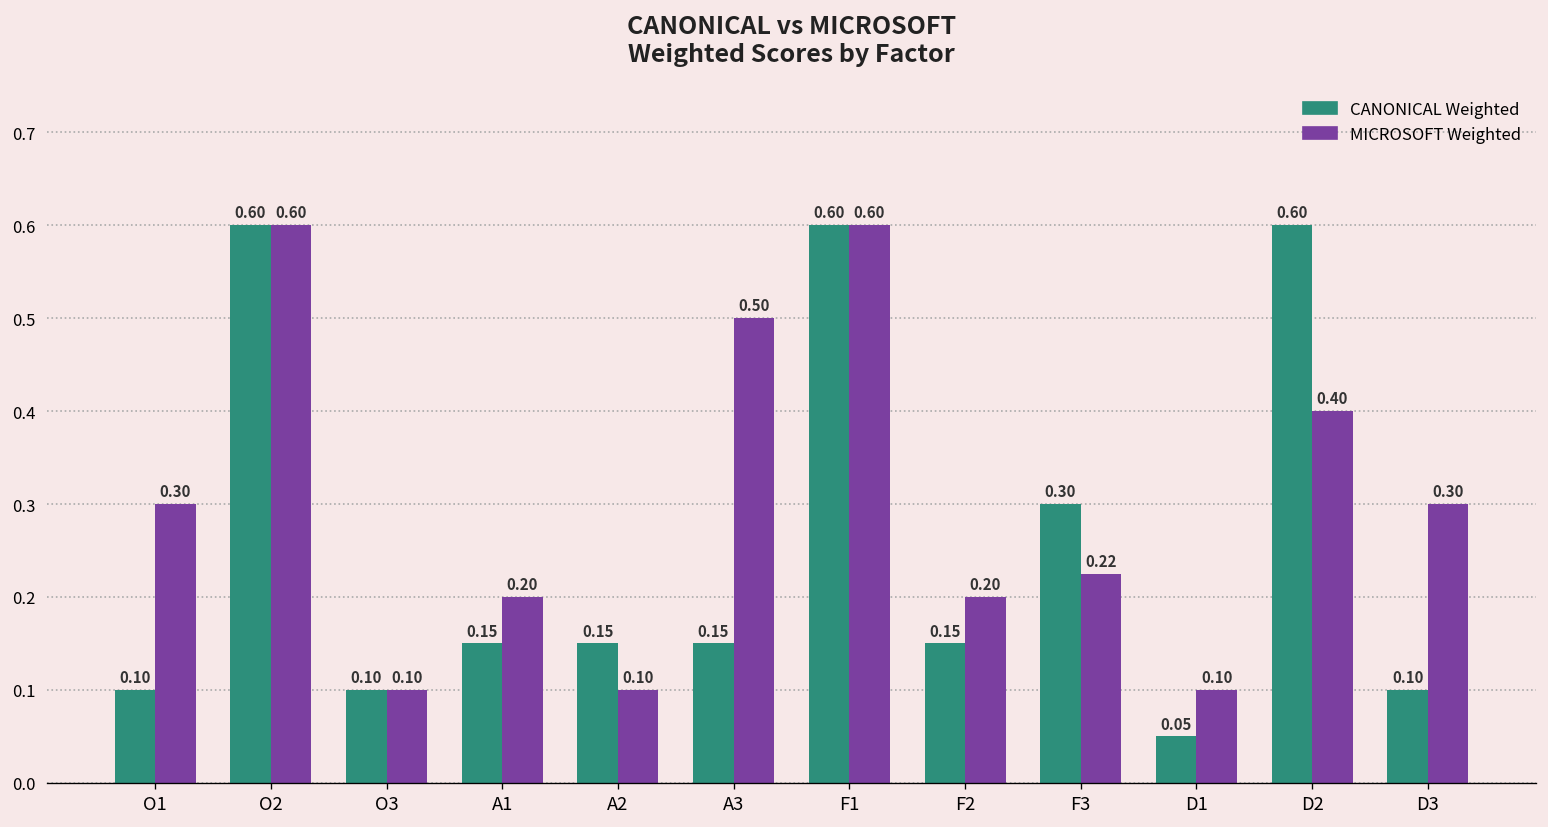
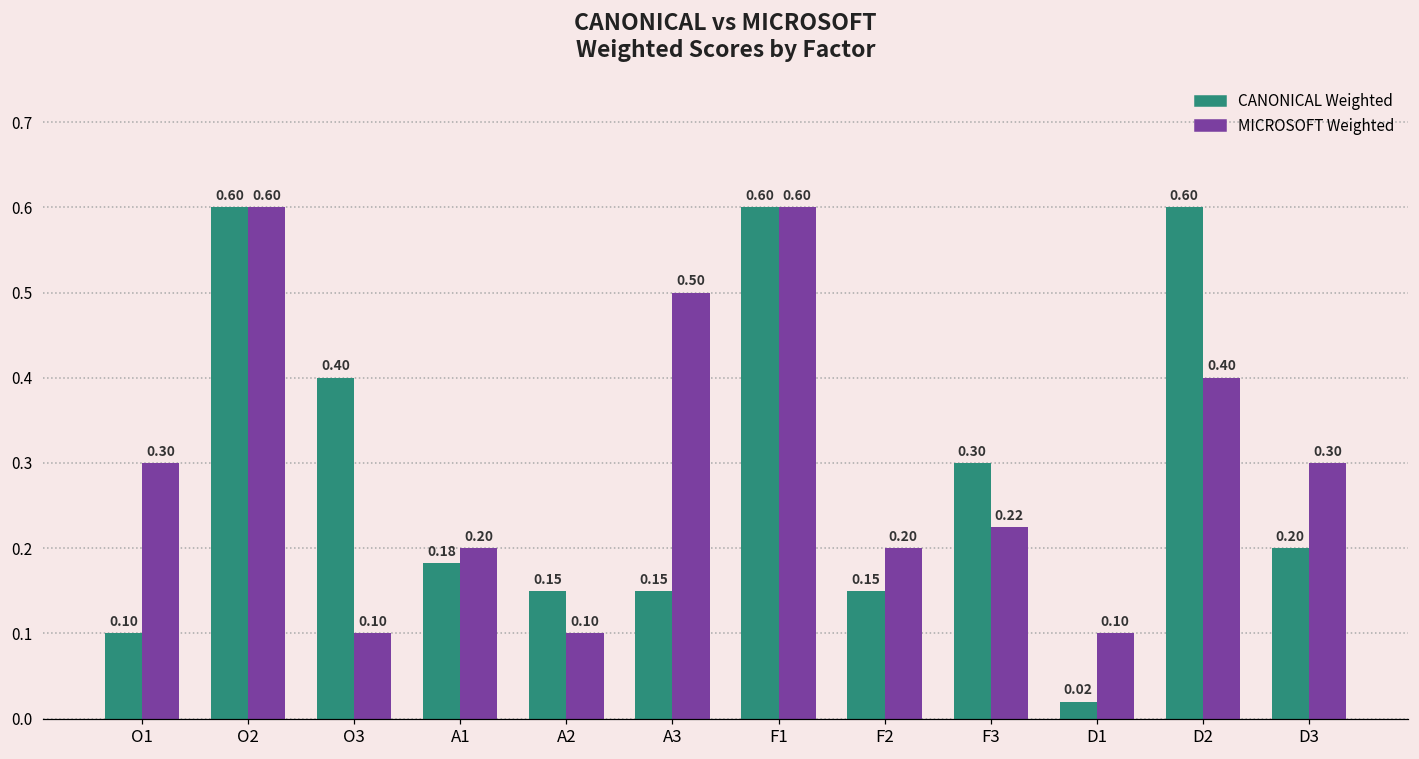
CANONICAL Weighted, O3: 0.10 -> 0.40
CANONICAL Weighted, A1: 0.15 -> 0.18
CANONICAL Weighted, D1: 0.05 -> 0.02
CANONICAL Weighted, D3: 0.10 -> 0.20
